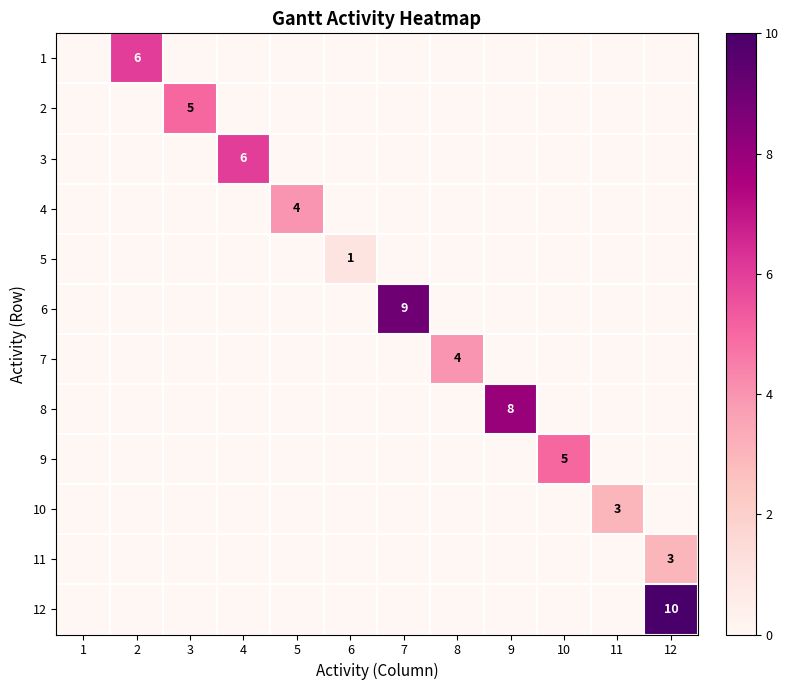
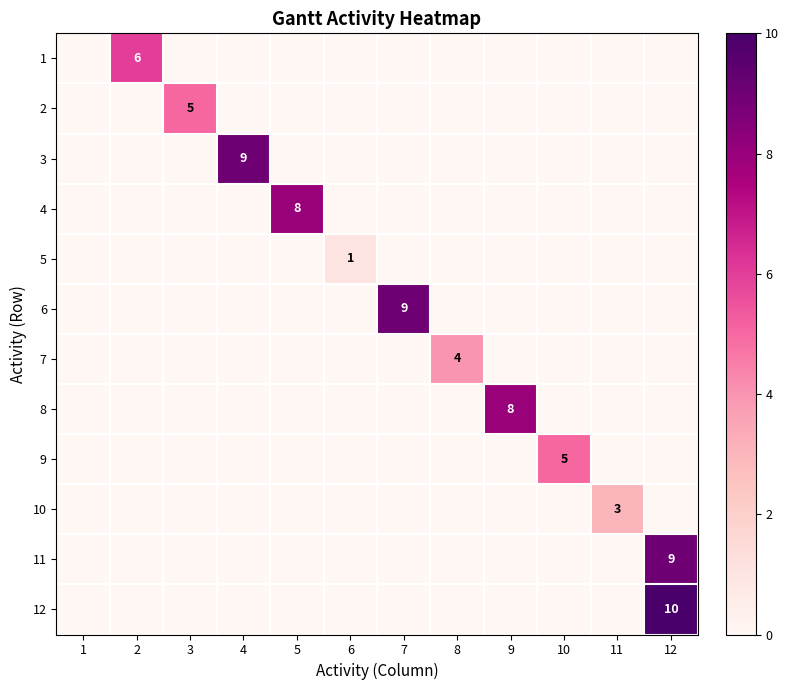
3, 4: 6 -> 9
4, 5: 4 -> 8
11, 12: 3 -> 9
